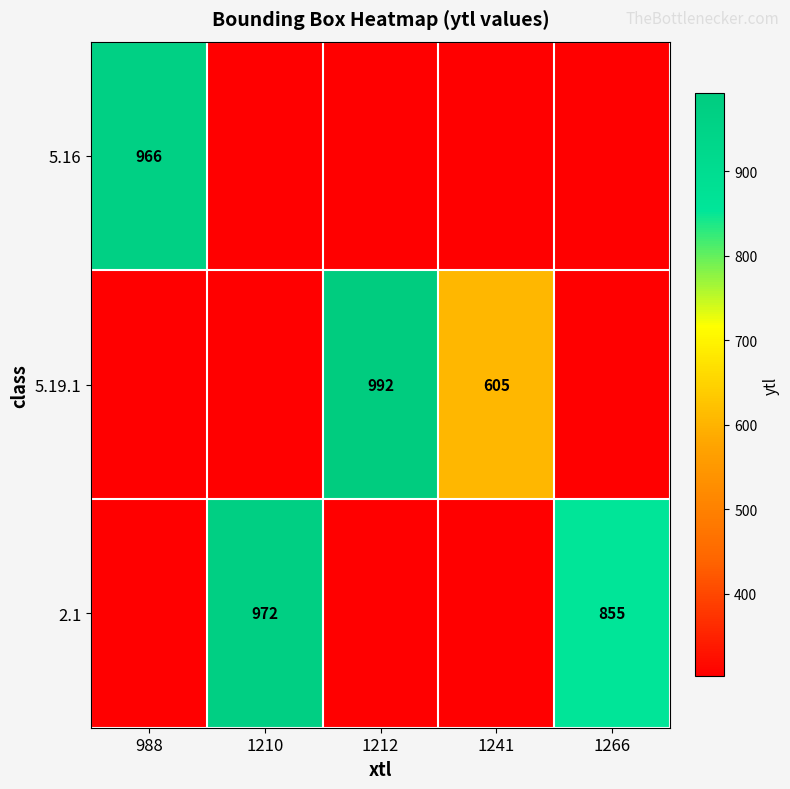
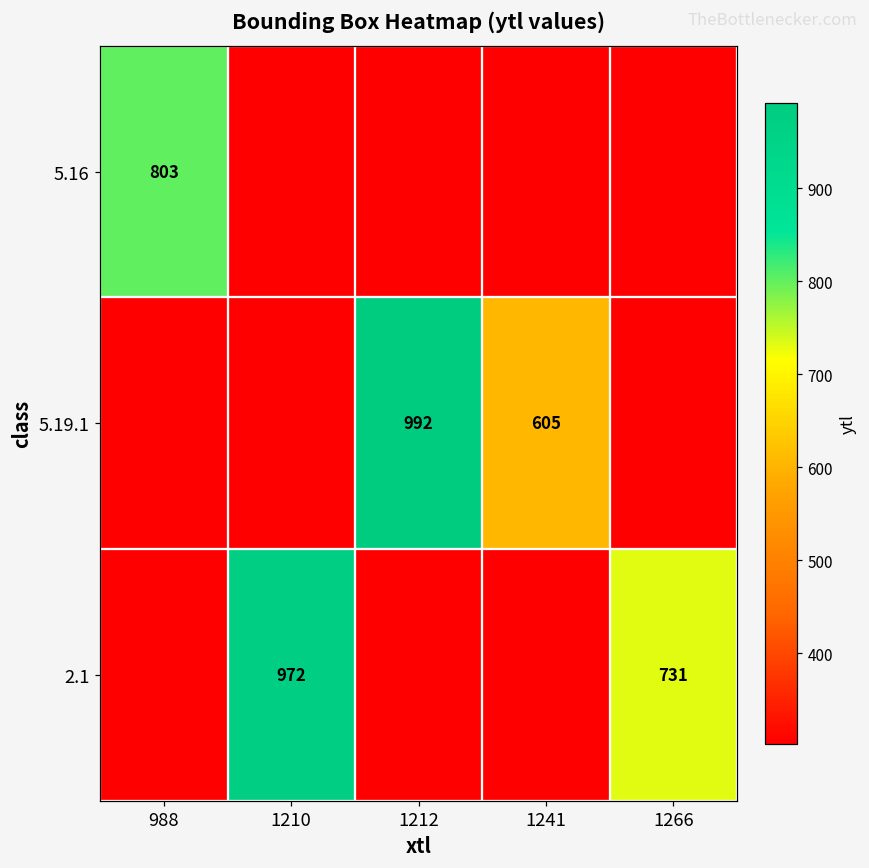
5.16, 988: 966 -> 803
2.1, 1266: 855 -> 731
